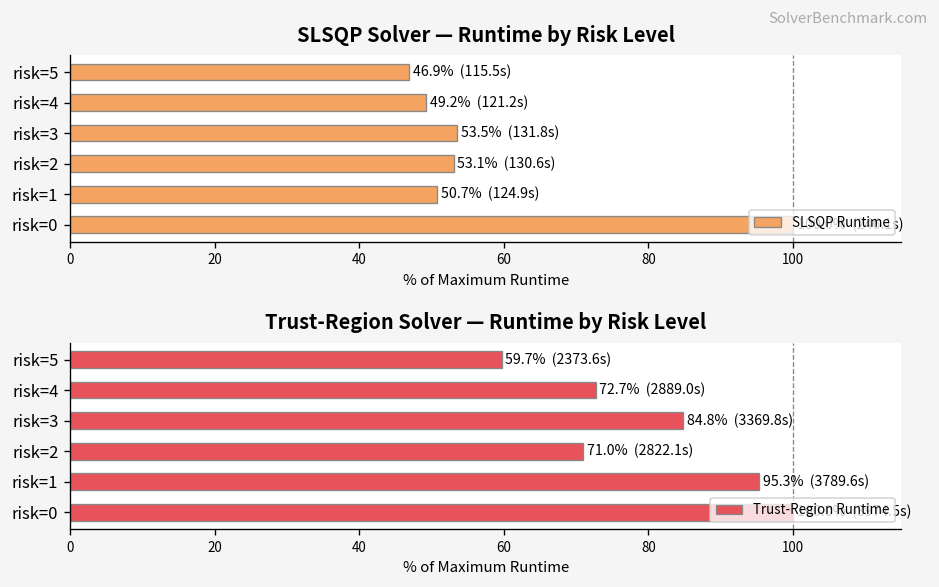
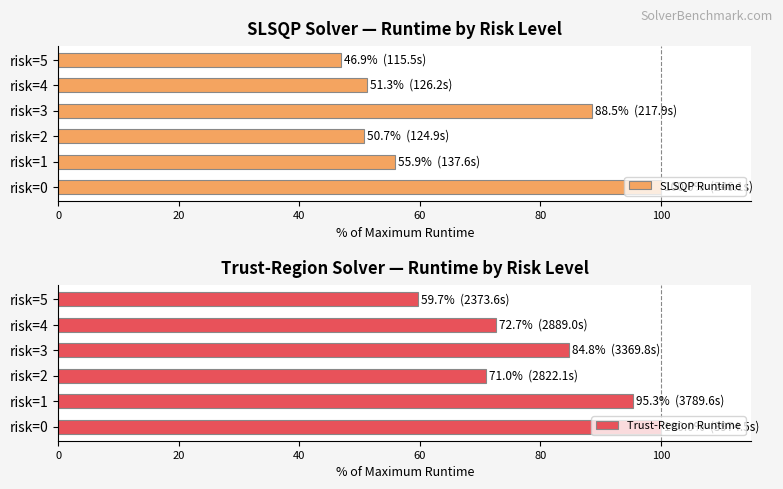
SLSQP Solver — Runtime by Risk Level, risk=4: 49.2% (121.2s) -> 51.3% (126.2s)
SLSQP Solver — Runtime by Risk Level, risk=3: 53.5% (131.8s) -> 88.5% (217.9s)
SLSQP Solver — Runtime by Risk Level, risk=2: 53.1% (130.6s) -> 50.7% (124.9s)
SLSQP Solver — Runtime by Risk Level, risk=1: 50.7% (124.9s) -> 55.9% (137.6s)
